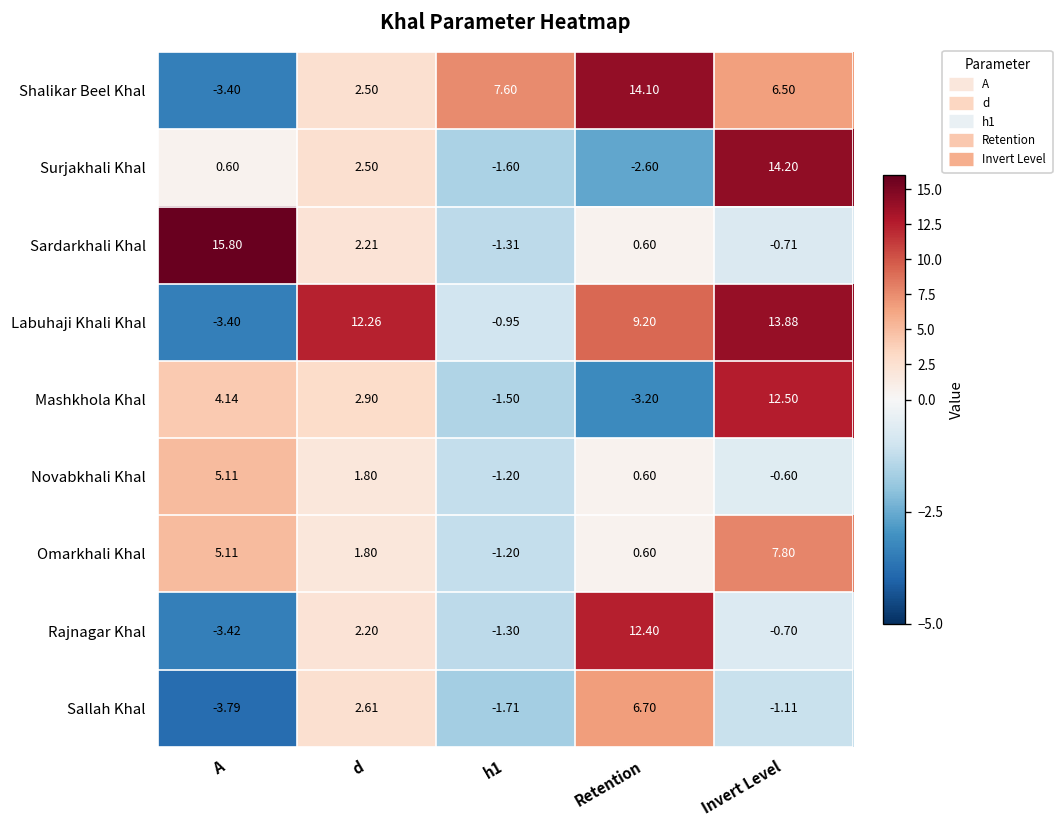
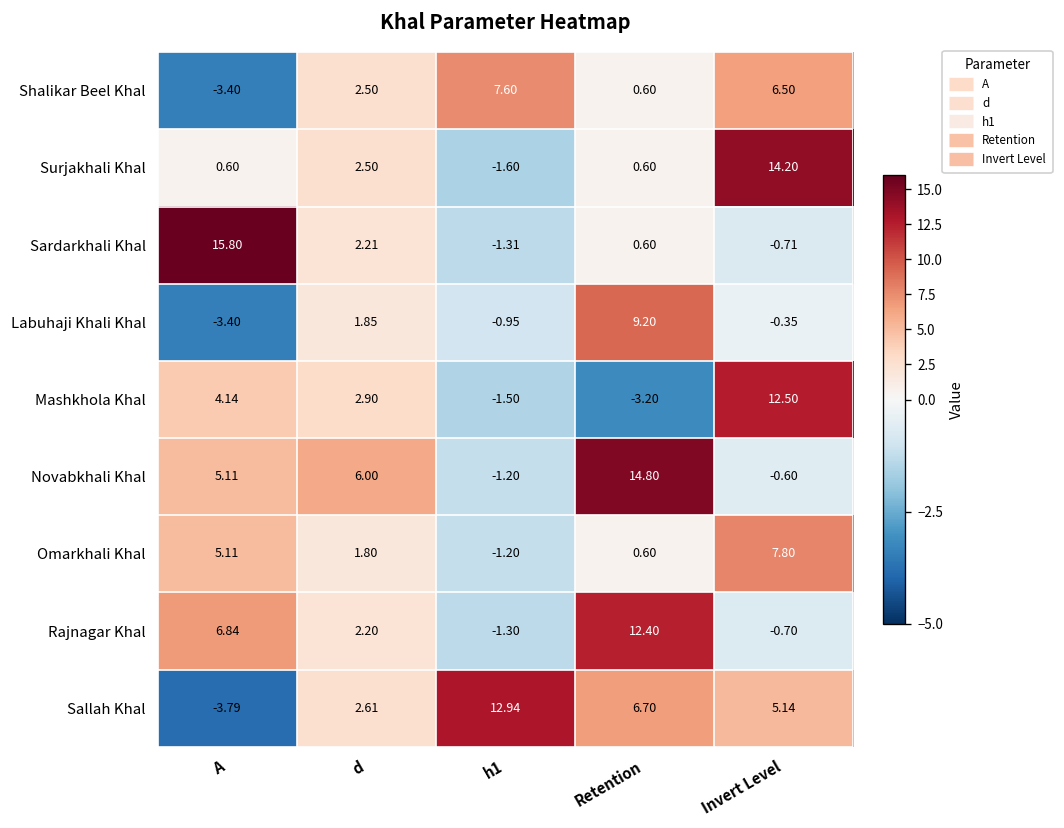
Shalikar Beel Khal, Retention: 14.10 -> 0.60
Surjakhali Khal, Retention: -2.60 -> 0.60
Labuhaji Khali Khal, d: 12.26 -> 1.85
Labuhaji Khali Khal, Invert Level: 13.88 -> -0.35
Novabkhali Khal, d: 1.80 -> 6.00
Novabkhali Khal, Retention: 0.60 -> 14.80
Rajnagar Khal, A: -3.42 -> 6.84
Sallah Khal, h1: -1.71 -> 12.94
Sallah Khal, Invert Level: -1.11 -> 5.14
